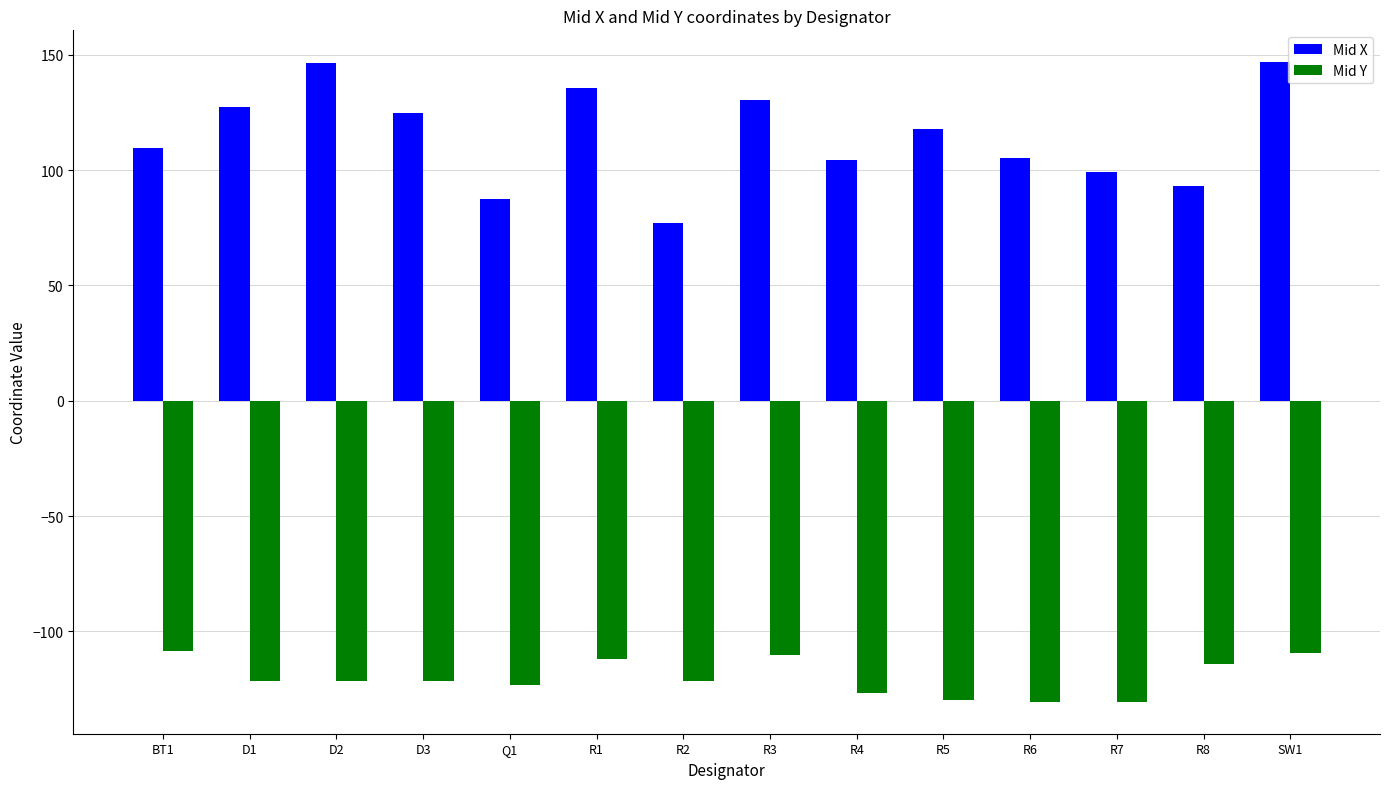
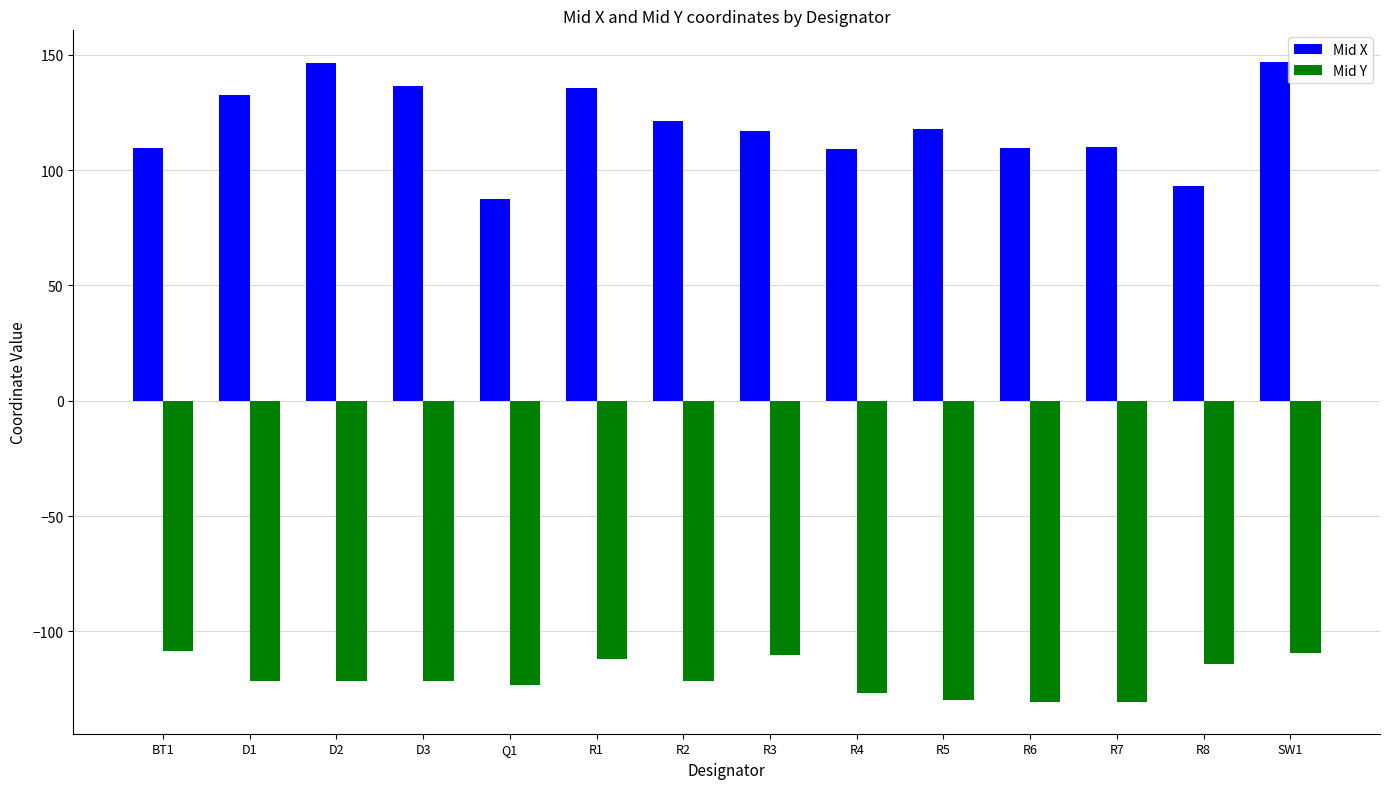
Mid X, D1: 127 -> 132
Mid X, D3: 125 -> 136
Mid X, R2: 77 -> 121
Mid X, R3: 130 -> 117
Mid X, R4: 104 -> 109
Mid X, R6: 105 -> 110
Mid X, R7: 99 -> 110
